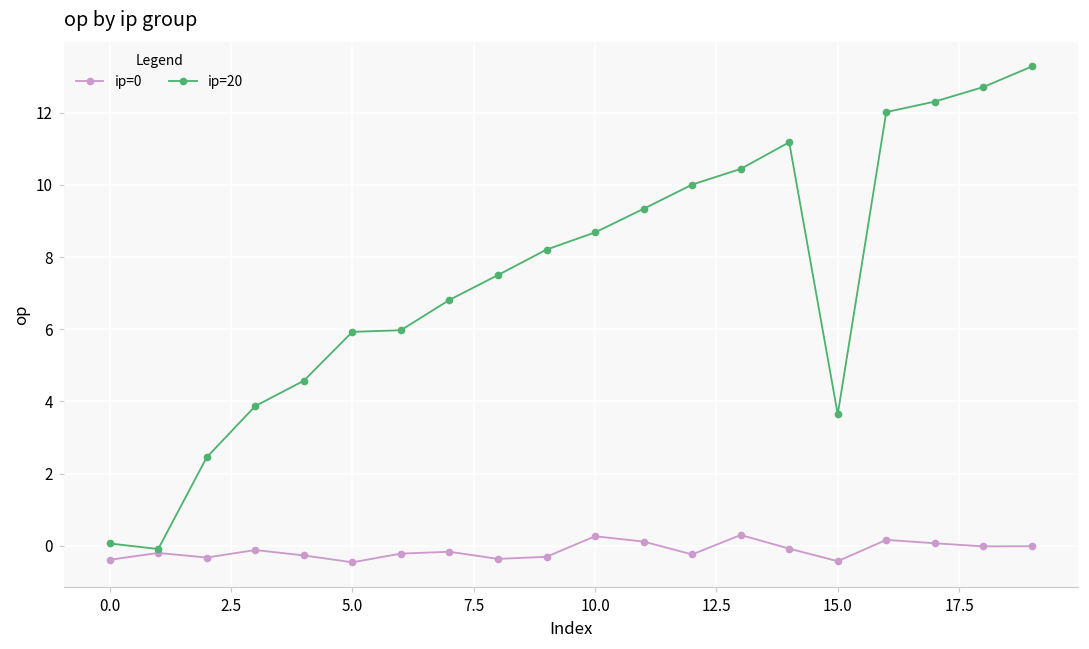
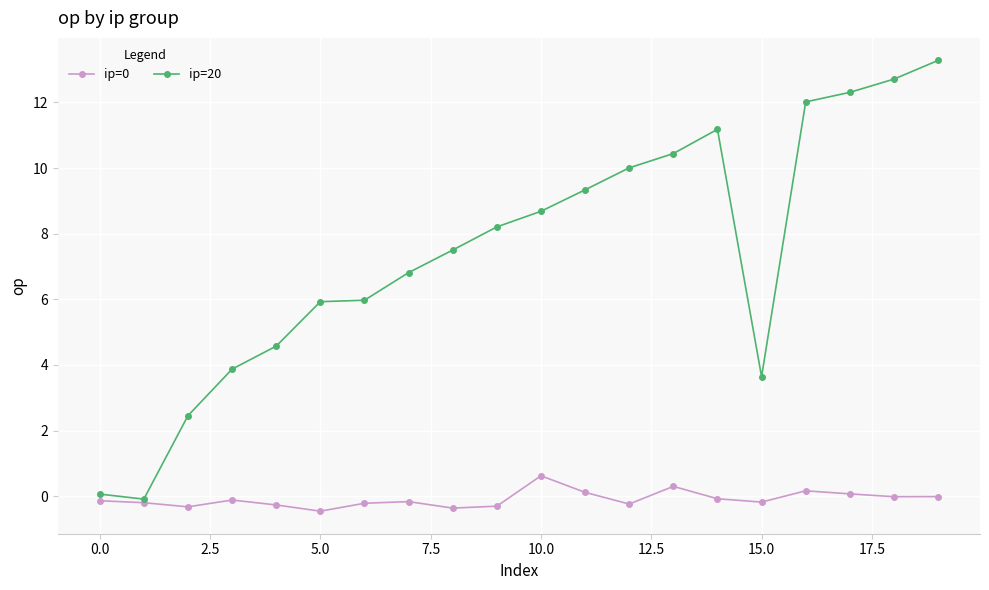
ip=0, 0.0: -0.4 -> -0.1
ip=0, 10.0: 0.3 -> 0.6
ip=0, 15.0: -0.4 -> -0.2
